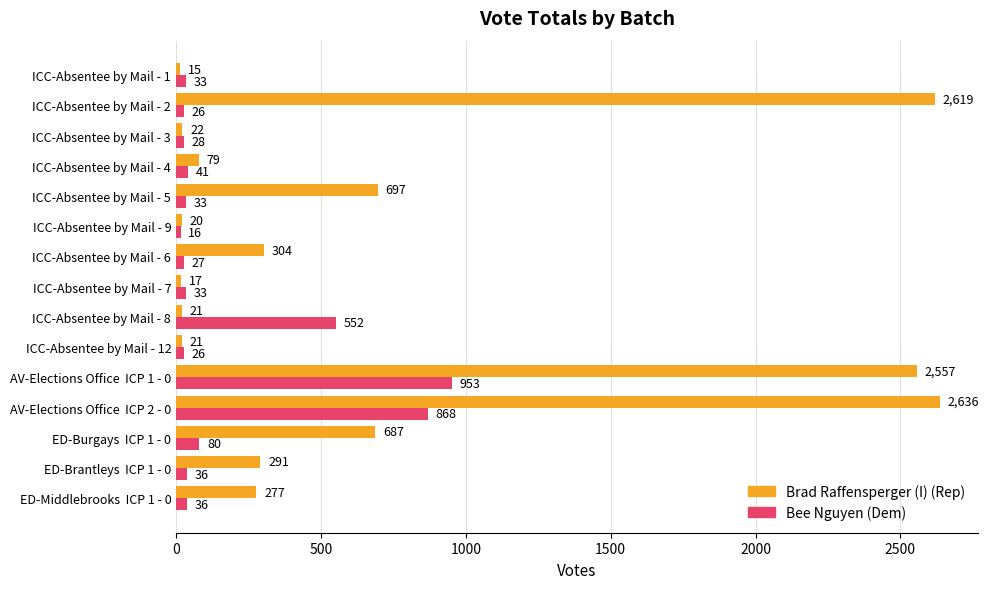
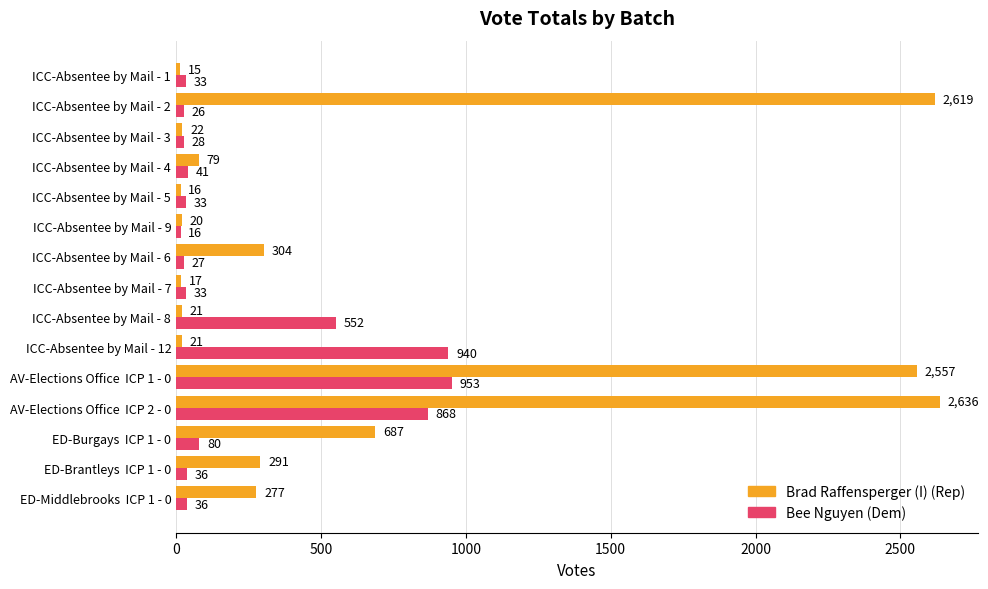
Brad Raffensperger (I) (Rep), ICC-Absentee by Mail - 5: 697 -> 16
Bee Nguyen (Dem), ICC-Absentee by Mail - 12: 26 -> 940
